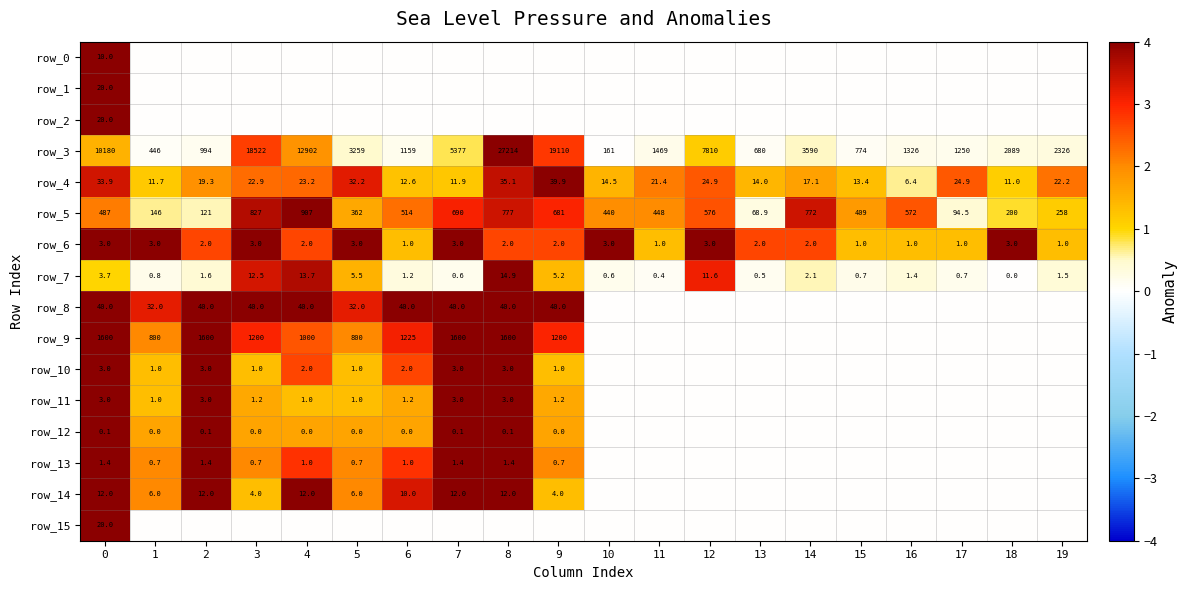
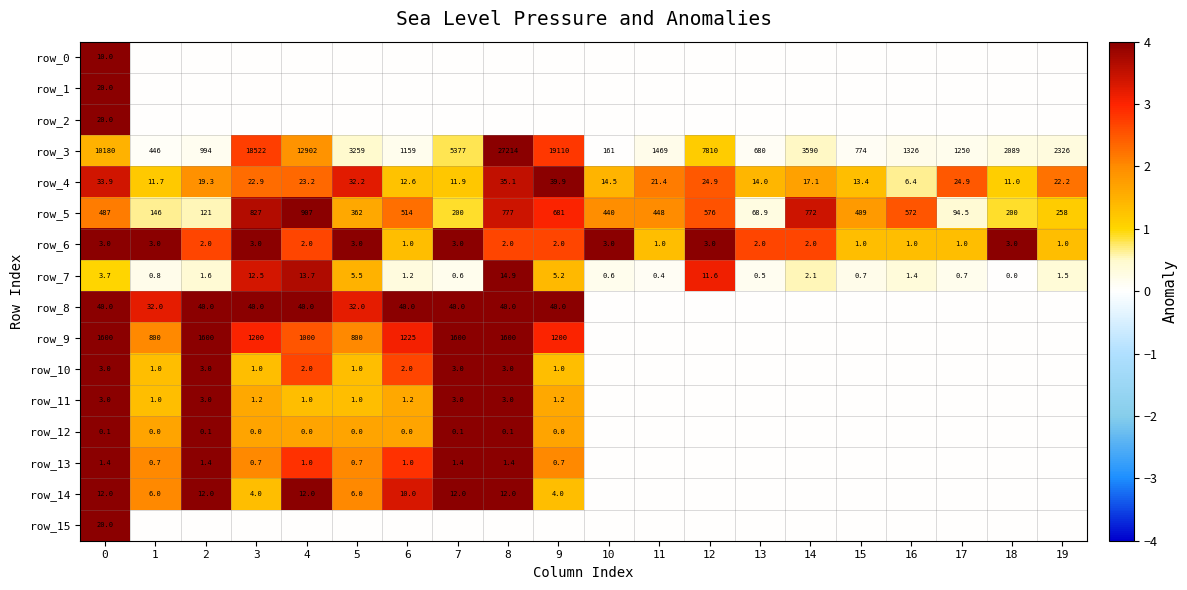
row_5, 7: 690 -> 200
